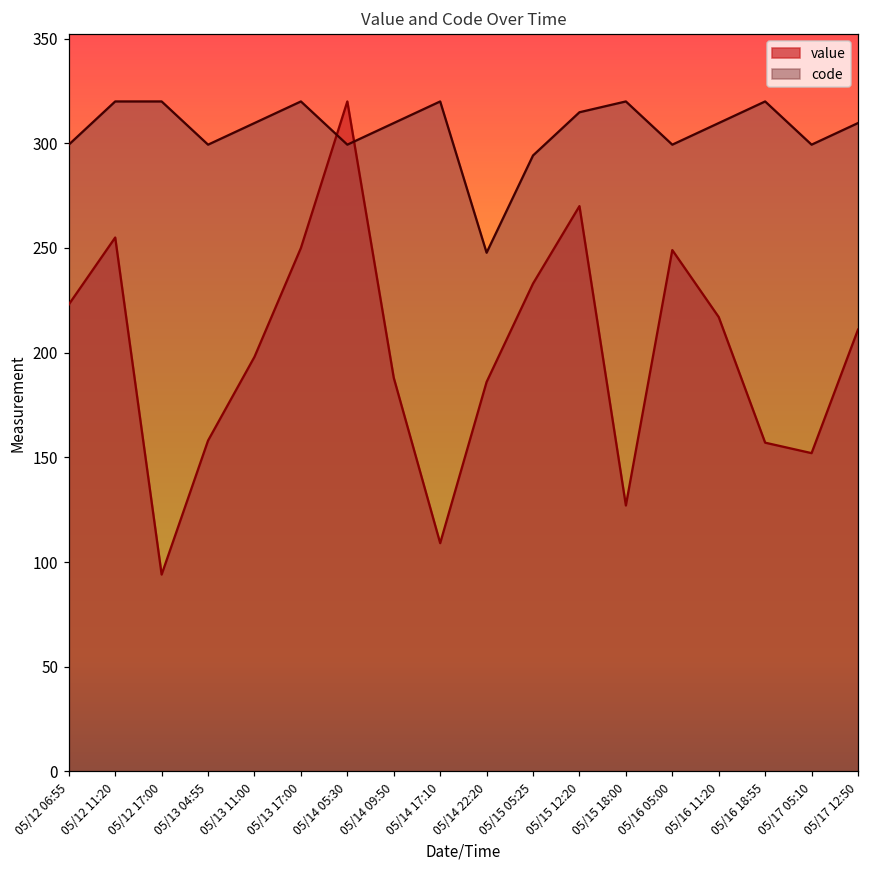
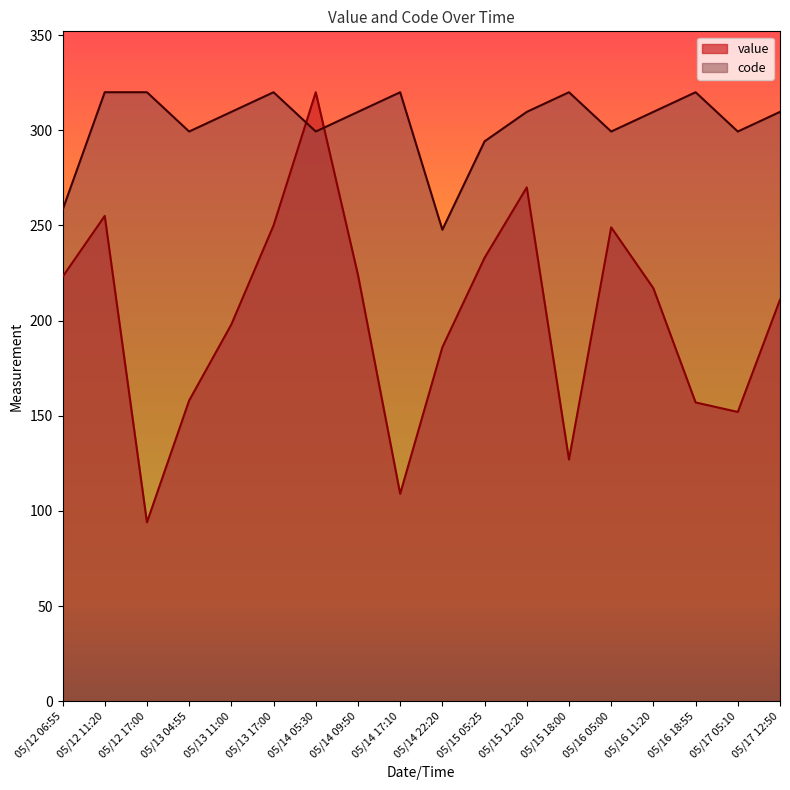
code, 05/12 06:55: 299 -> 258
value, 05/14 09:50: 188 -> 224
code, 05/15 12:20: 315 -> 310
